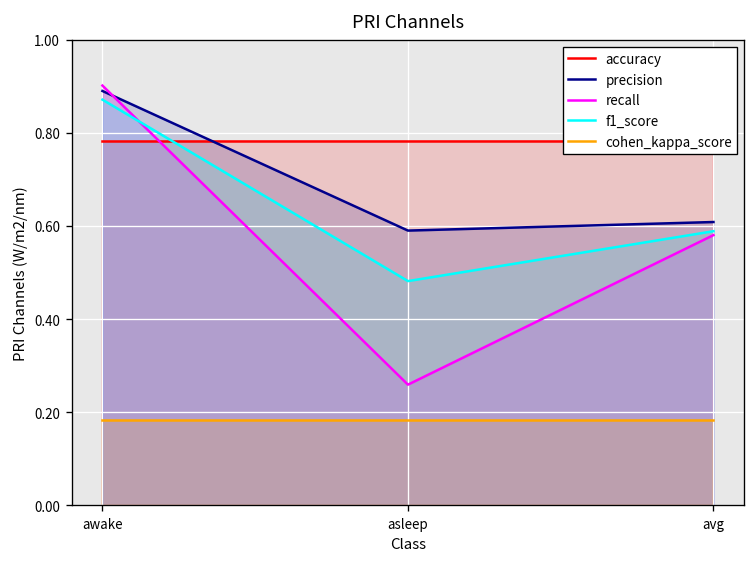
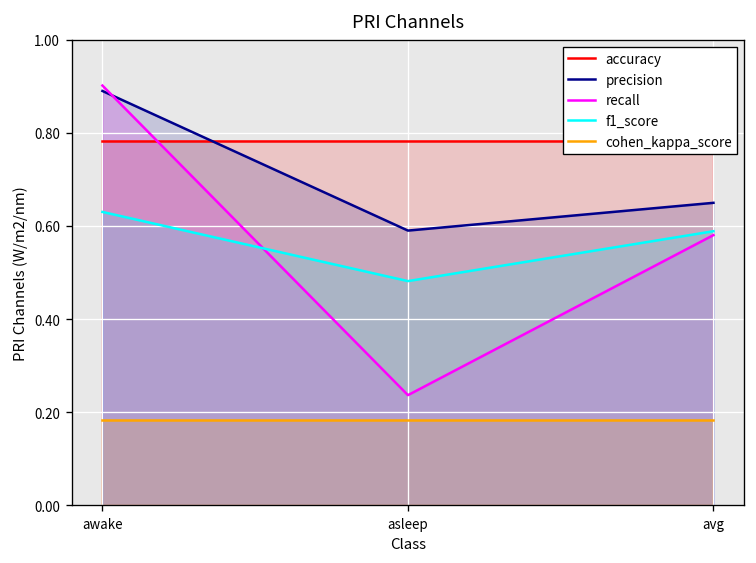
f1_score, awake: 0.87 -> 0.63
recall, asleep: 0.26 -> 0.24
precision, avg: 0.61 -> 0.65
